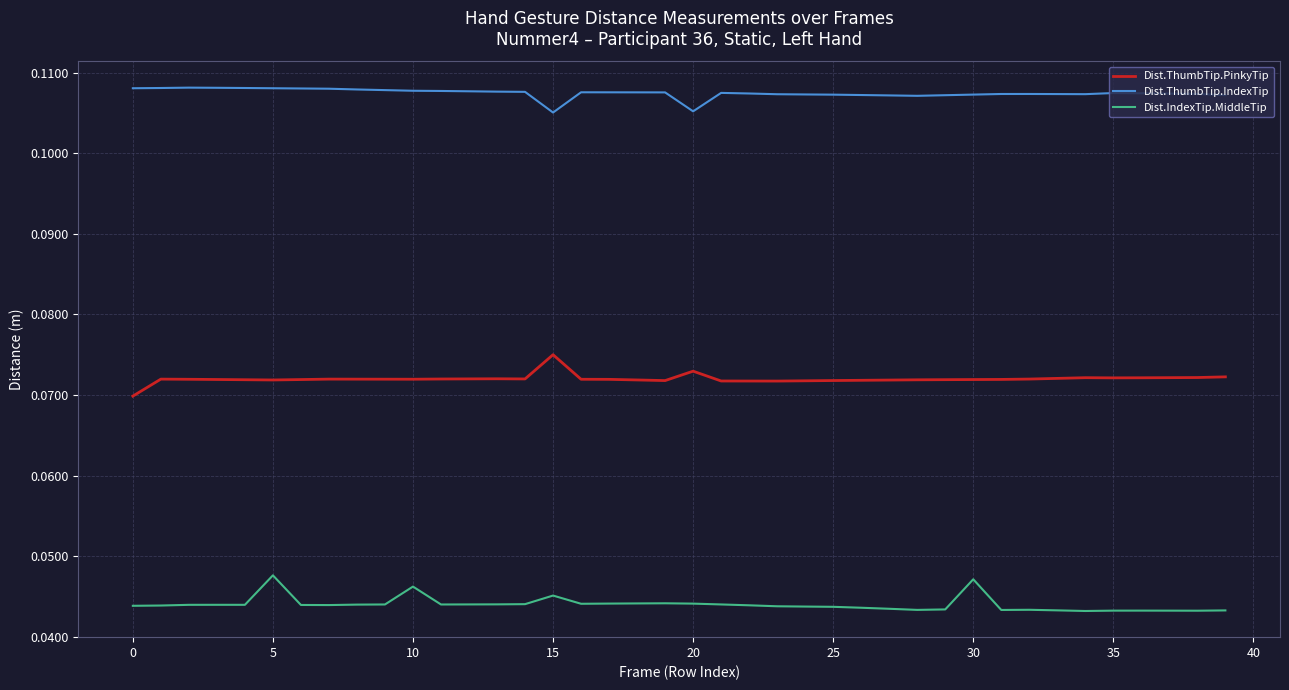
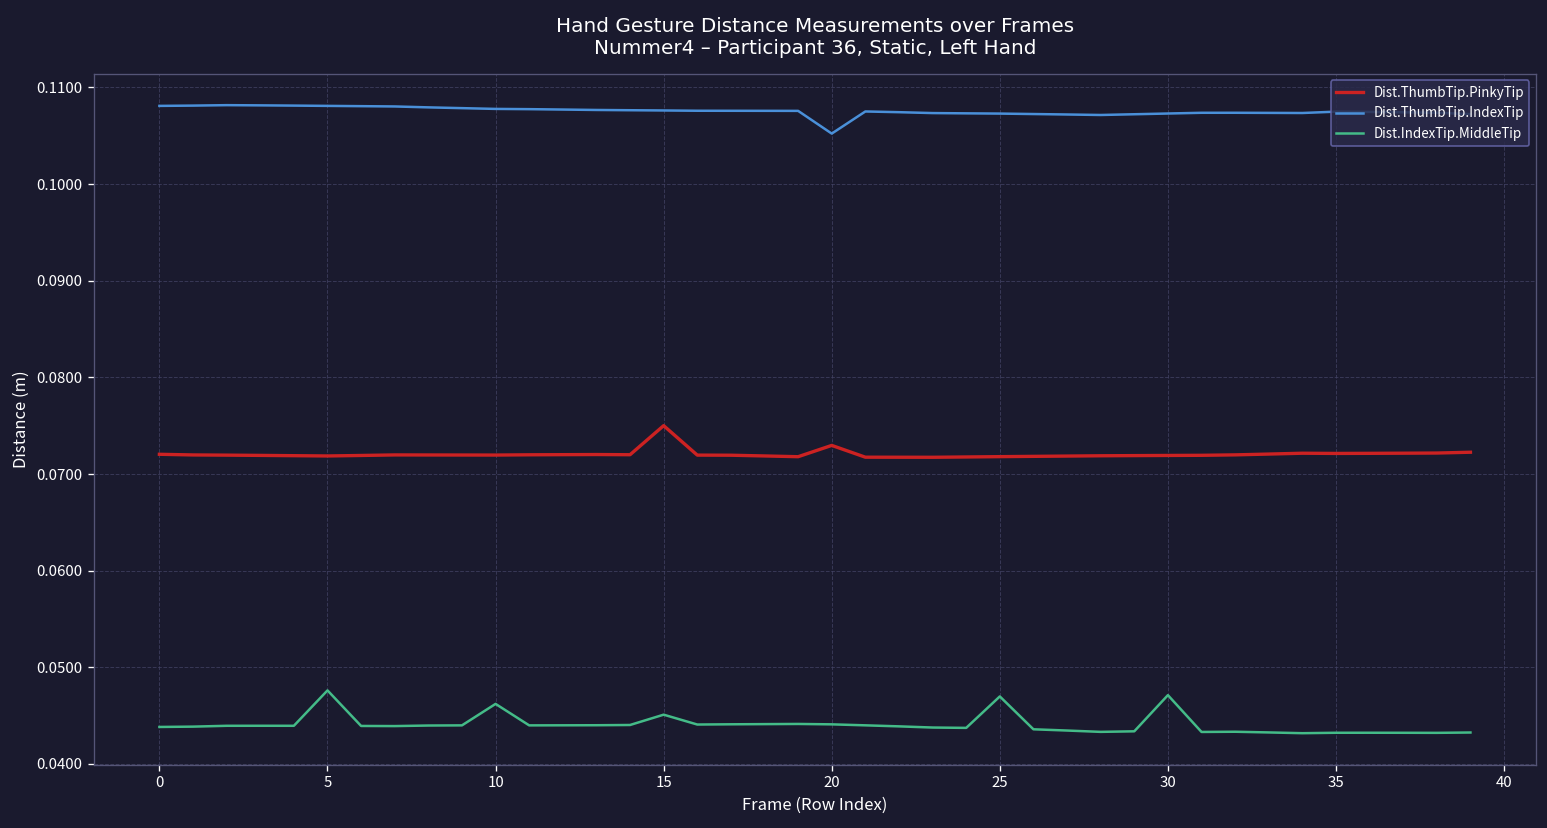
Dist.ThumbTip.PinkyTip, 0: 0.070 -> 0.072
Dist.ThumbTip.IndexTip, 15: 0.105 -> 0.108
Dist.IndexTip.MiddleTip, 25: 0.044 -> 0.047
